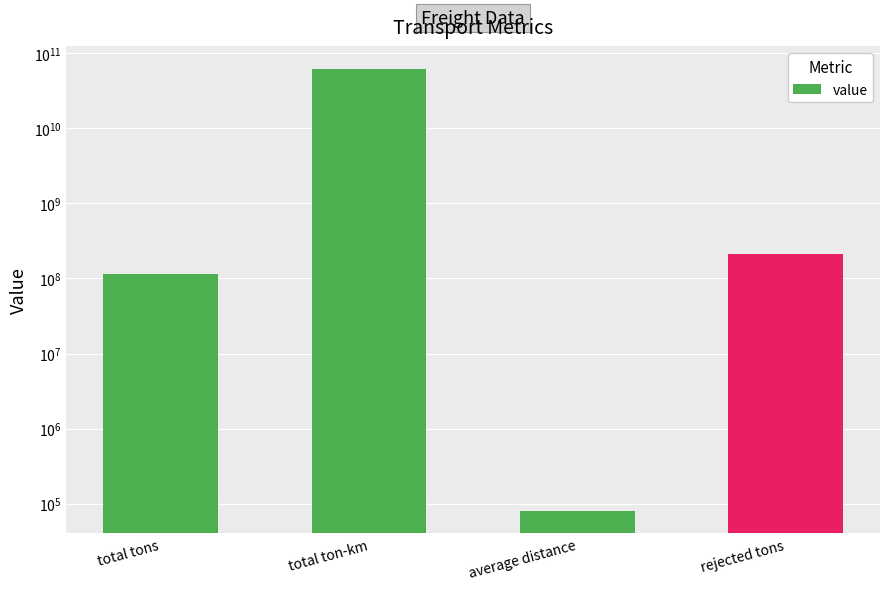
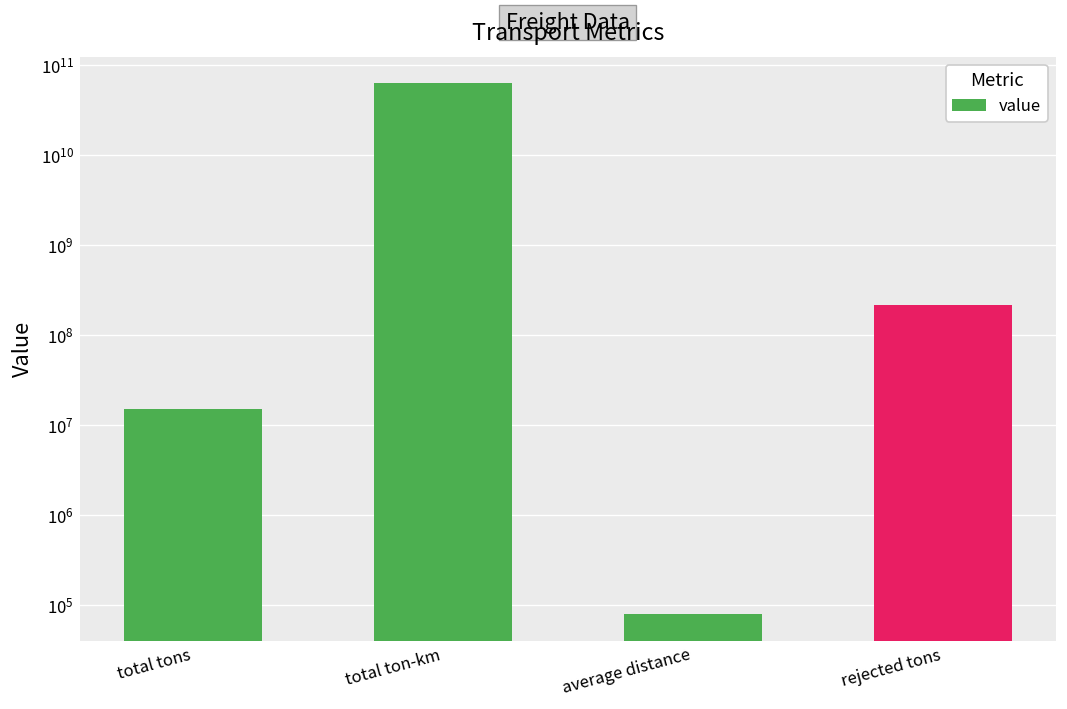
total tons: 110000000 -> 15000000
